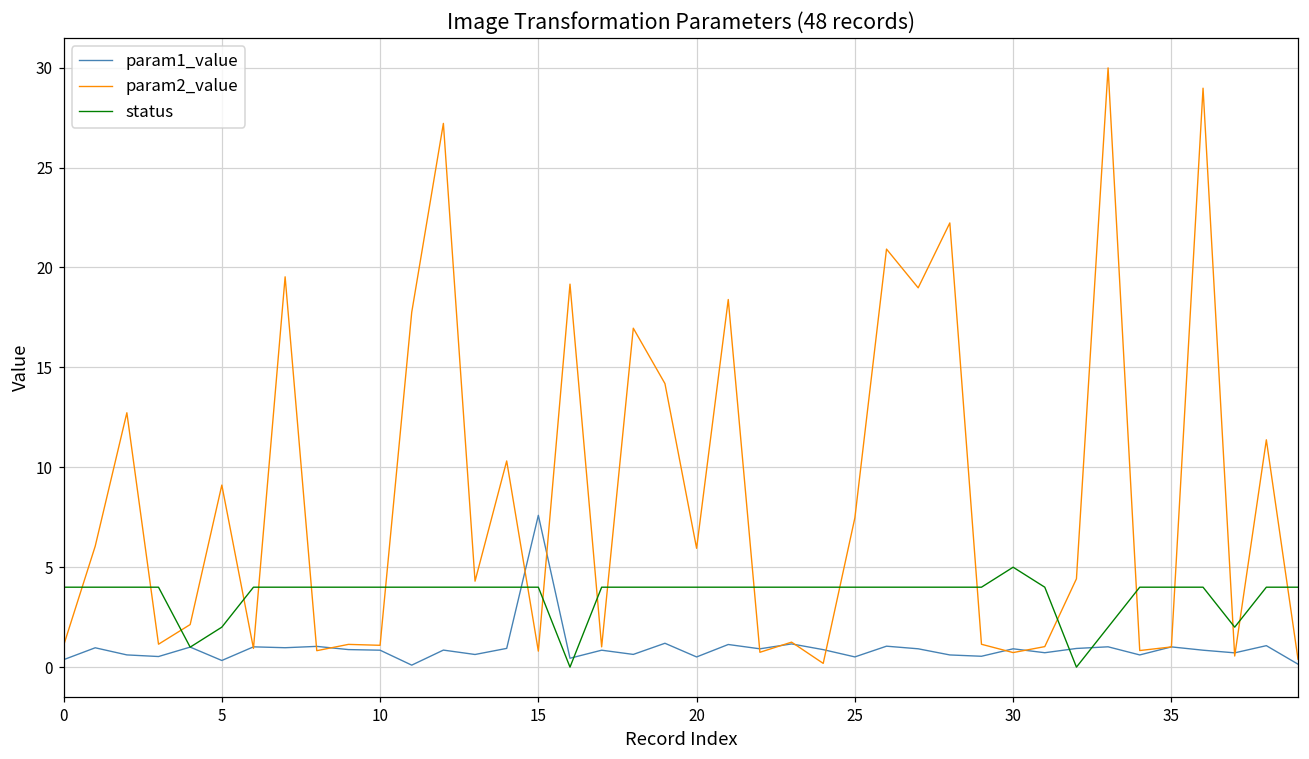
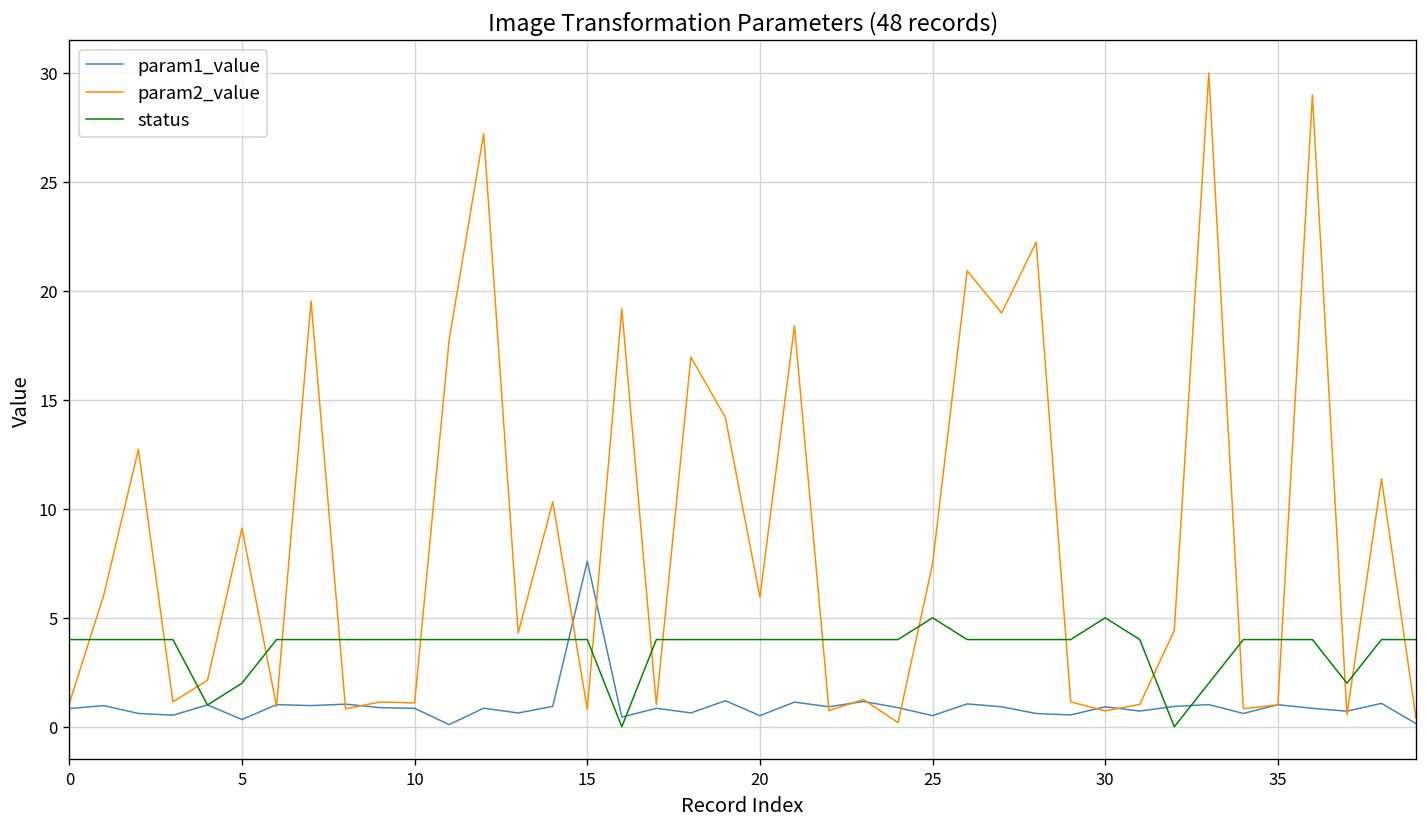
param1_value, 0: 0.4 -> 0.8
status, 25: 4 -> 5
